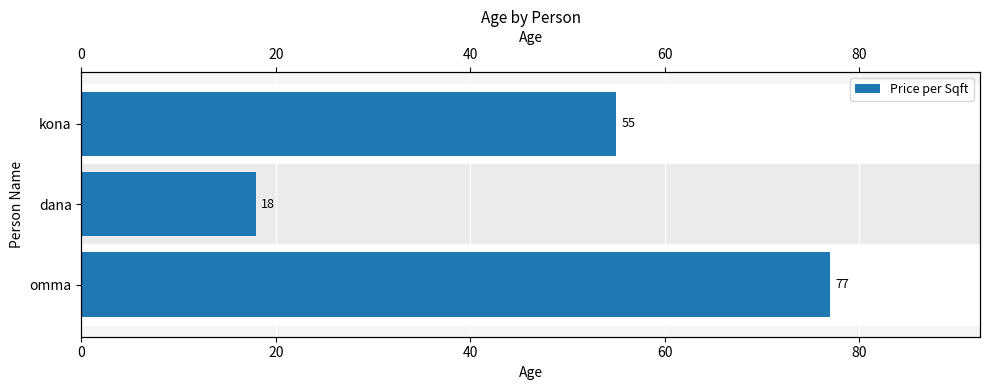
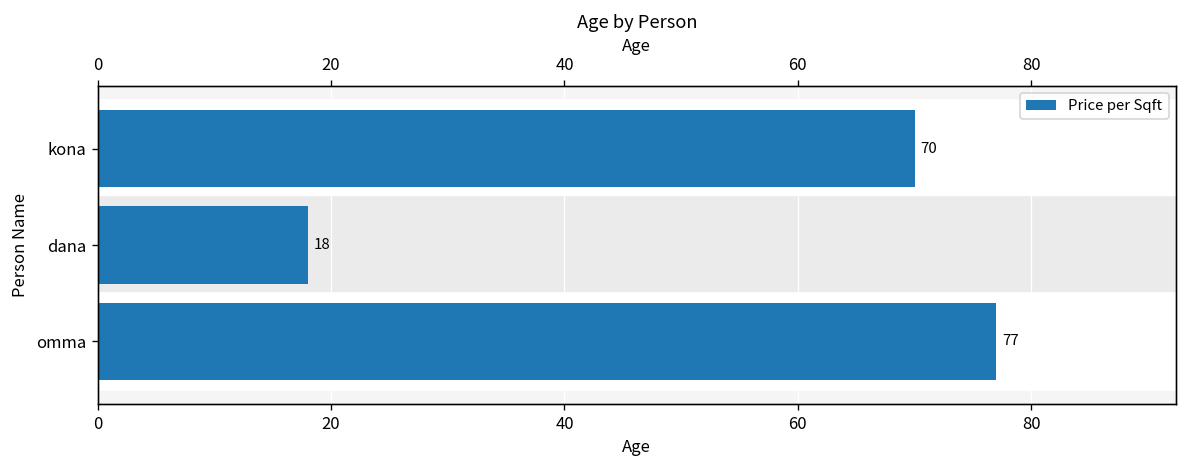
kona: 55 -> 70
